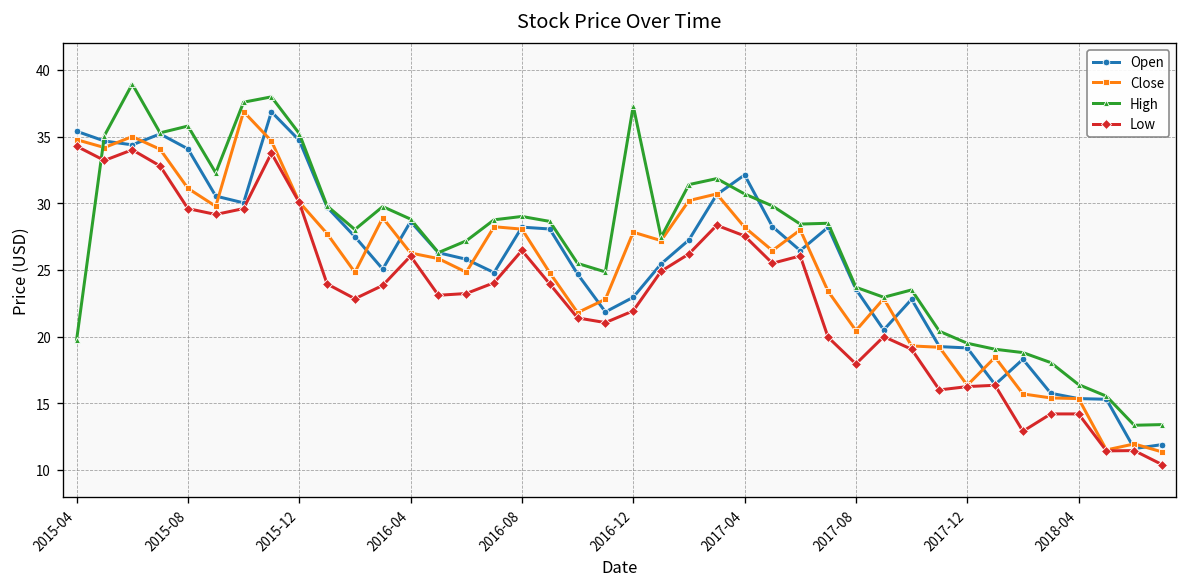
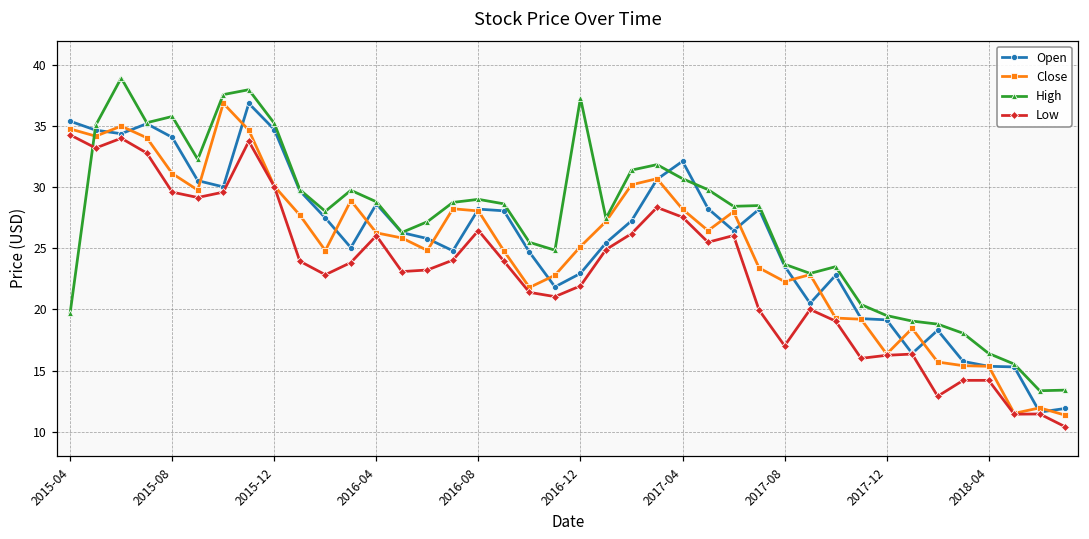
Close, 2016-12: 27.8 -> 25.2
Close, 2017-08: 20.5 -> 22.3
Low, 2017-08: 18.0 -> 17.0
